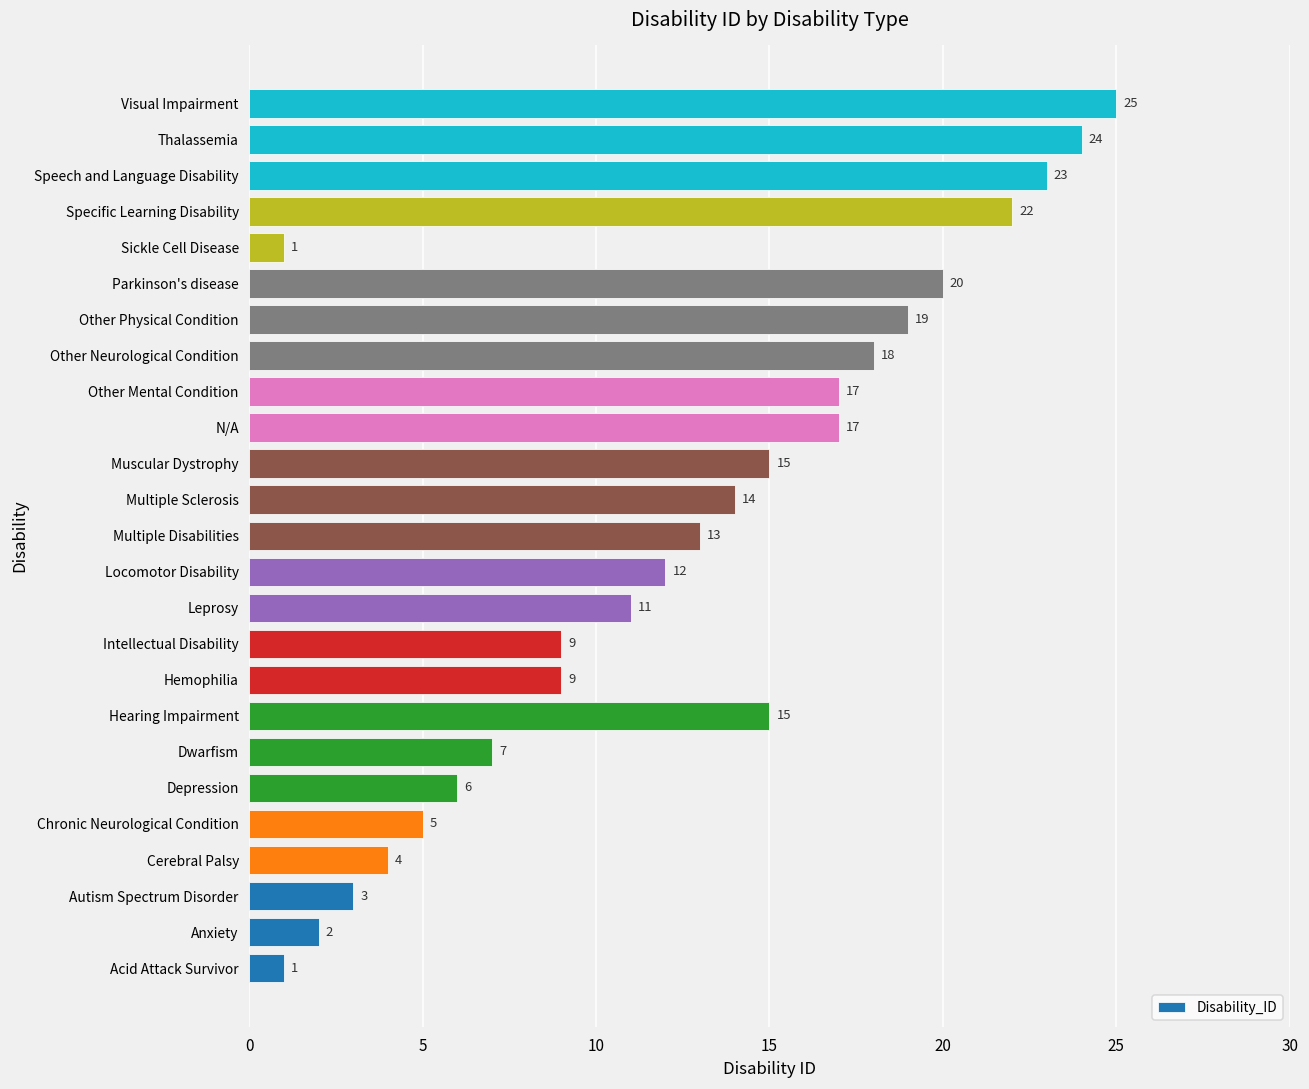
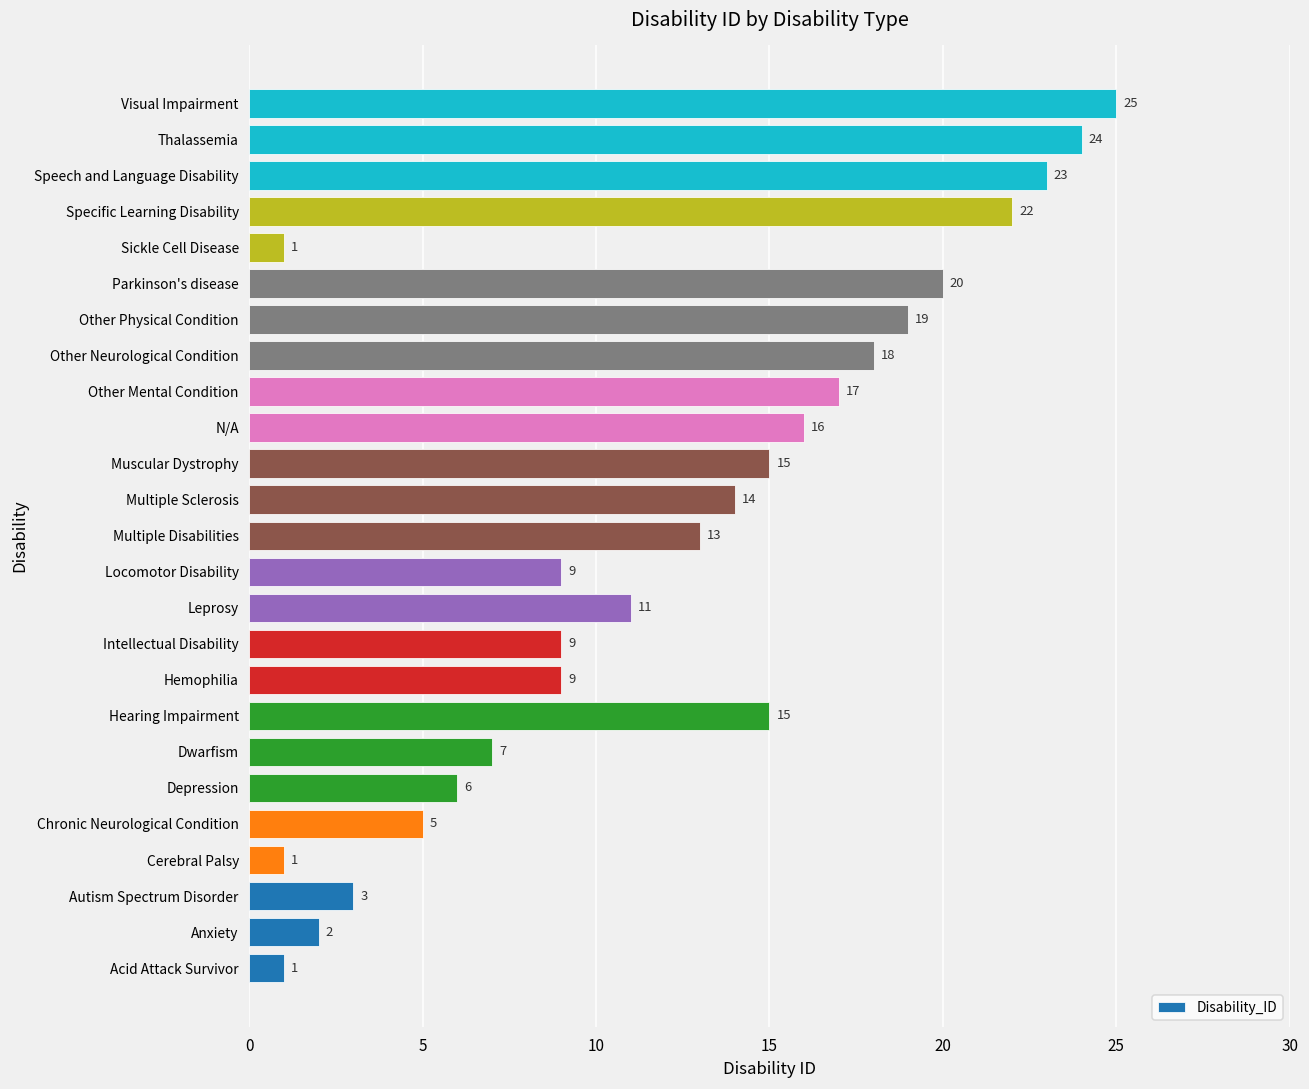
N/A: 17 -> 16
Locomotor Disability: 12 -> 9
Cerebral Palsy: 4 -> 1
